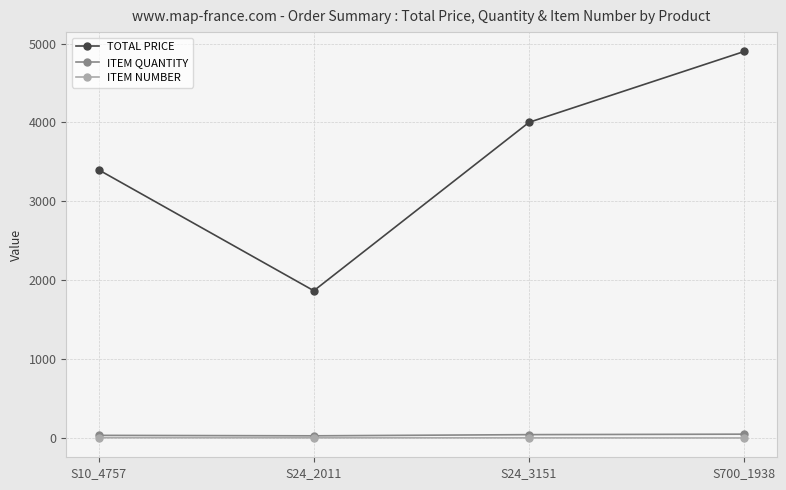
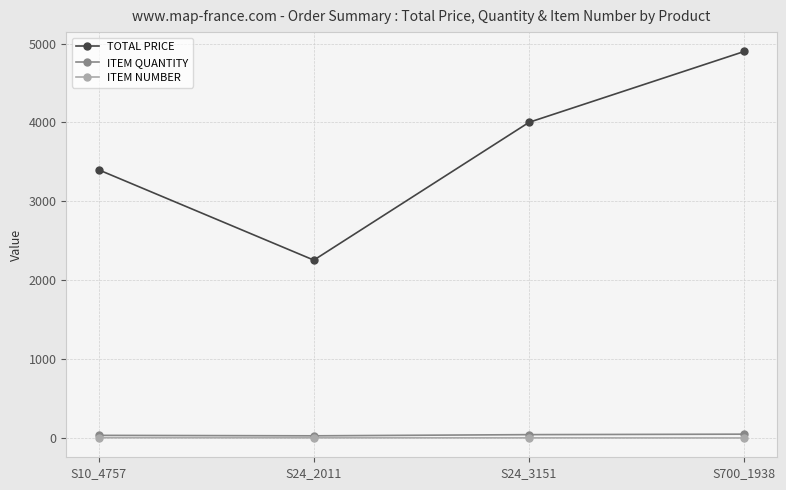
TOTAL PRICE, S24_2011: 1900 -> 2300
